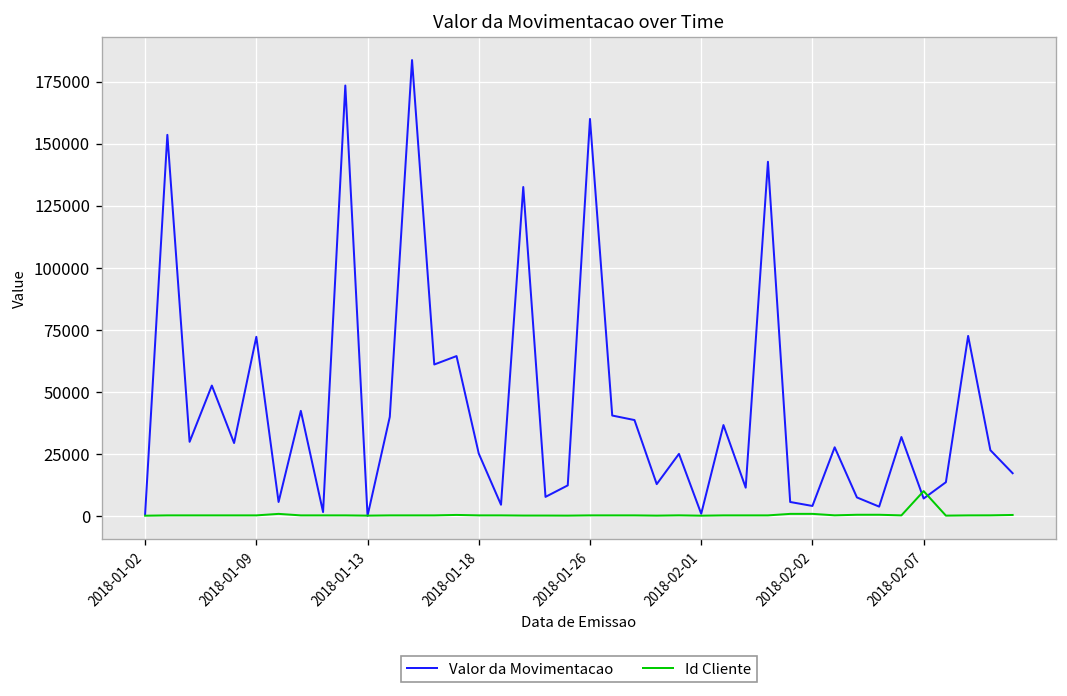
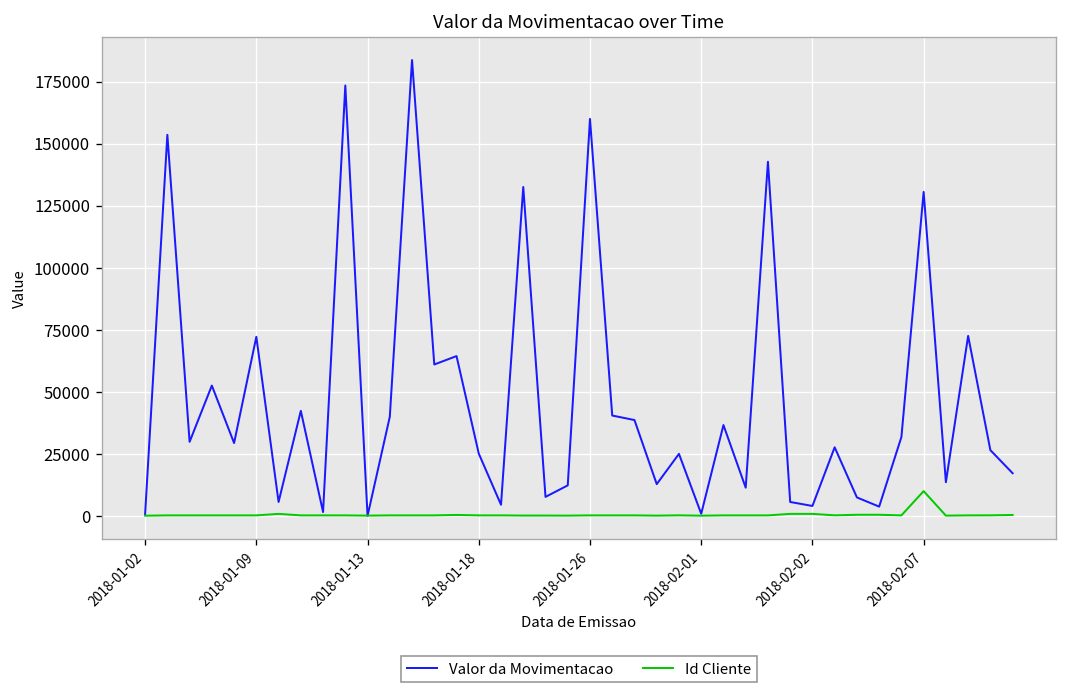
Valor da Movimentacao, 2018-02-07: 7000 -> 131000
